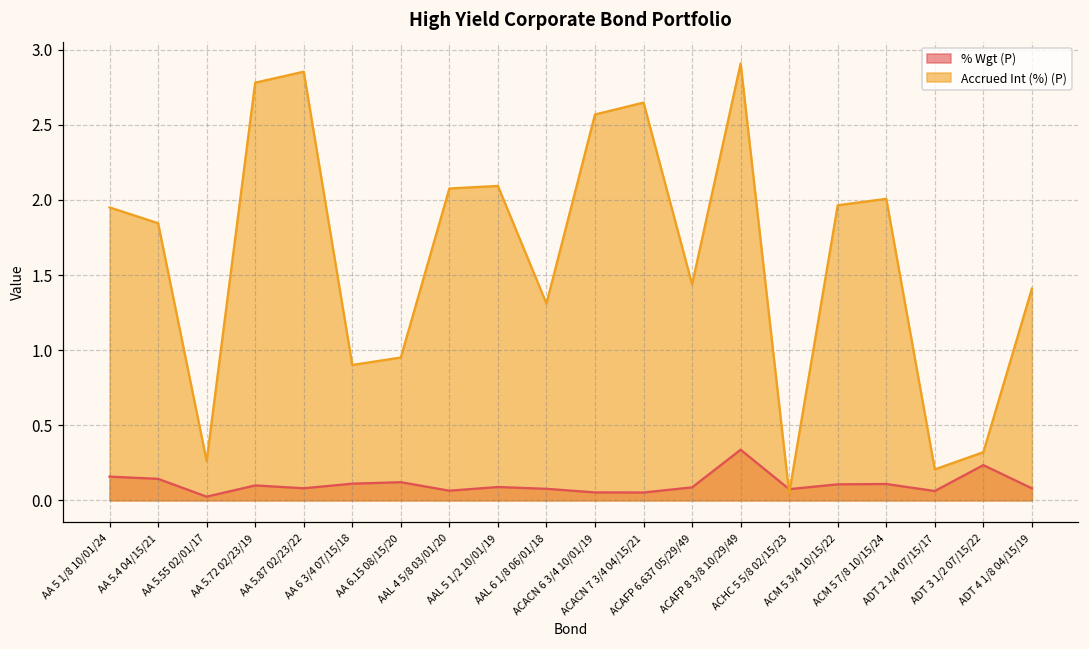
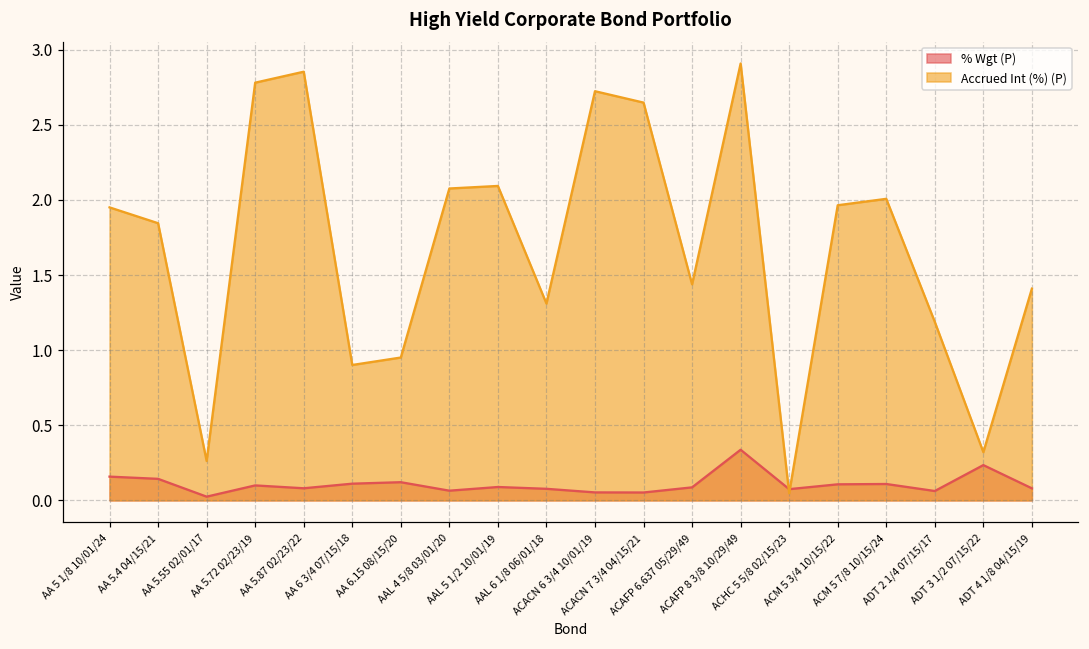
Accrued Int (%) (P), ACACN 6 3/4 10/01/19: 2.57 -> 2.72
Accrued Int (%) (P), ADT 2 1/4 07/15/17: 0.21 -> 1.19
